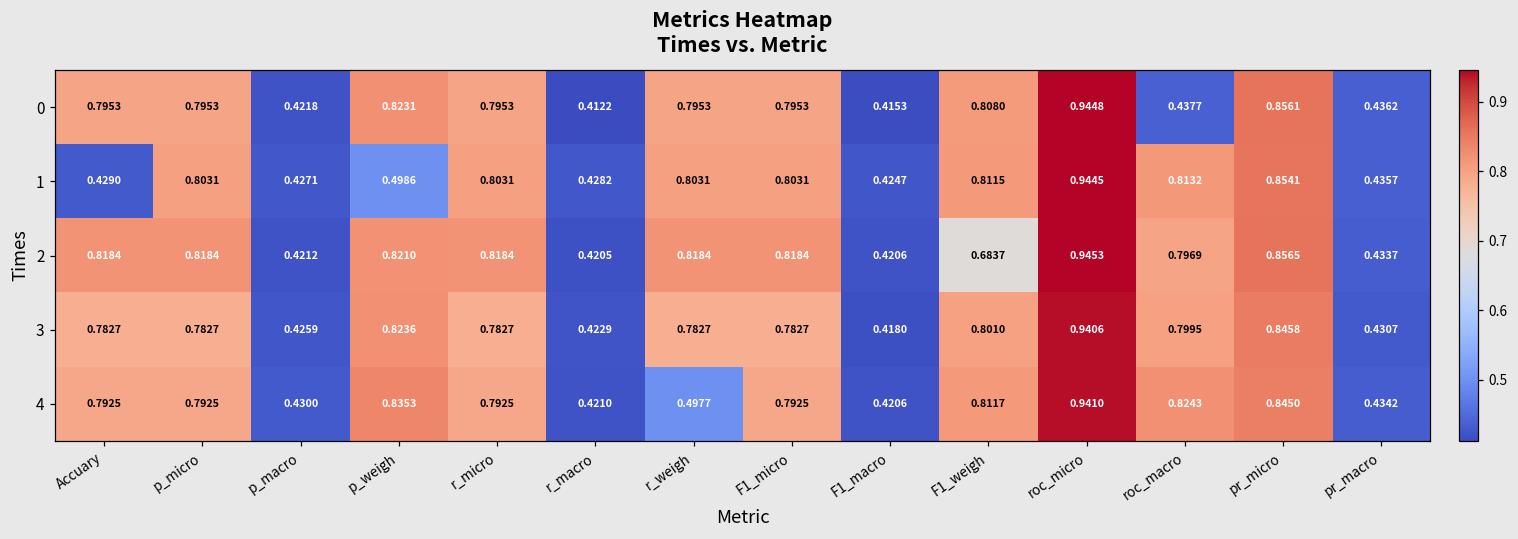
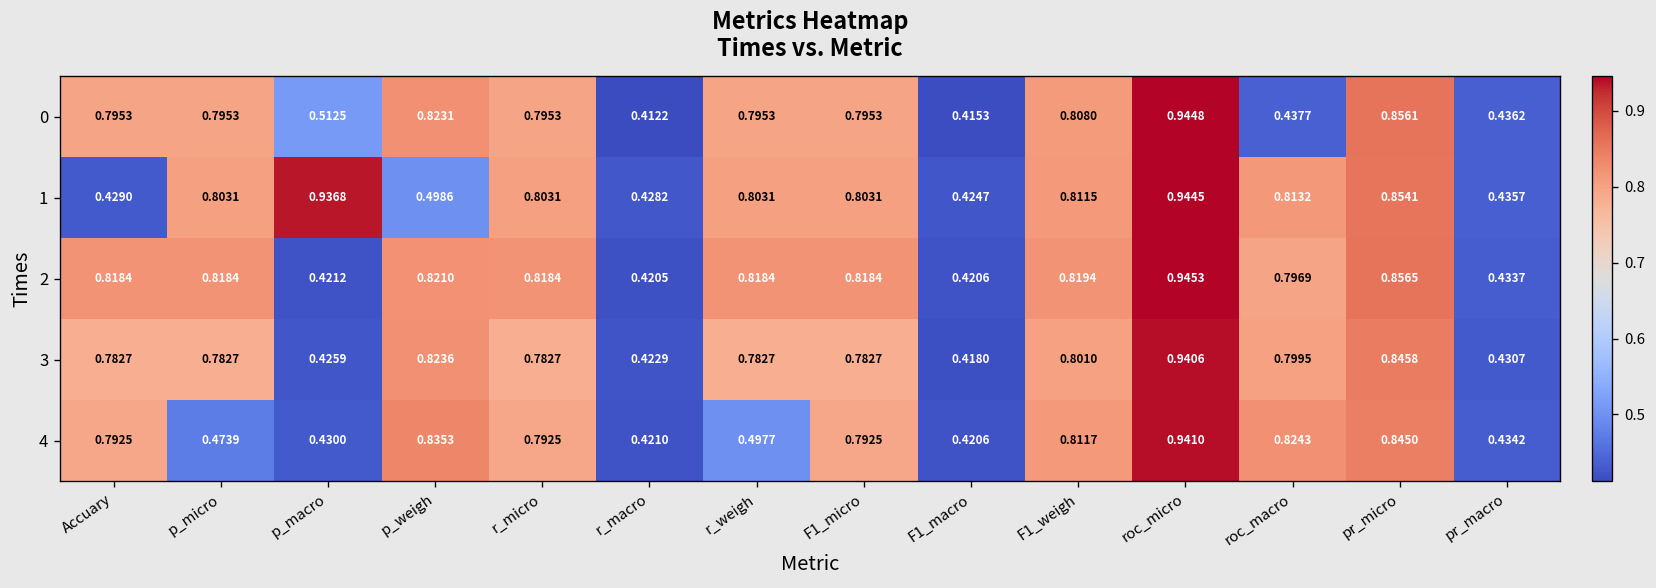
0, p_macro: 0.4218 -> 0.5125
1, p_macro: 0.4271 -> 0.9368
2, F1_weigh: 0.6837 -> 0.8194
4, p_micro: 0.7925 -> 0.4739
